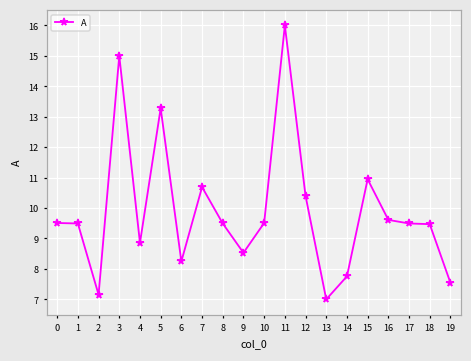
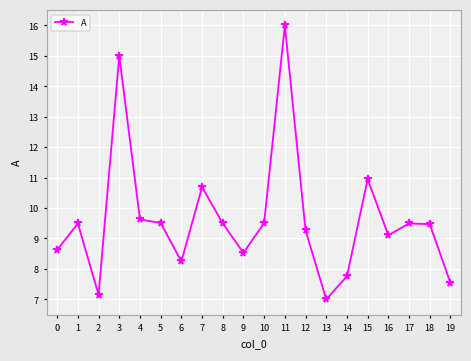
0: 9.5 -> 8.6
4: 8.9 -> 9.6
5: 13.3 -> 9.5
12: 10.4 -> 9.3
16: 9.6 -> 9.1
